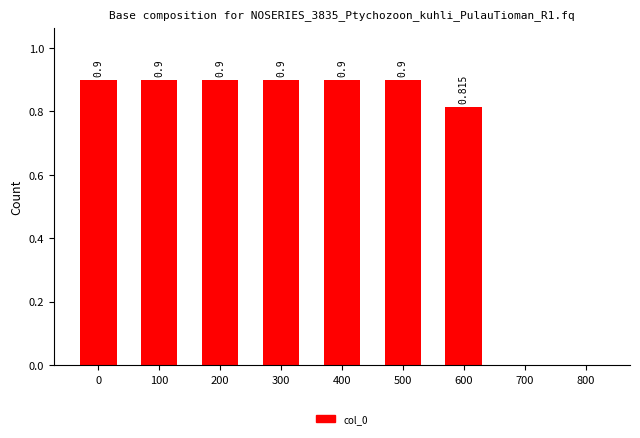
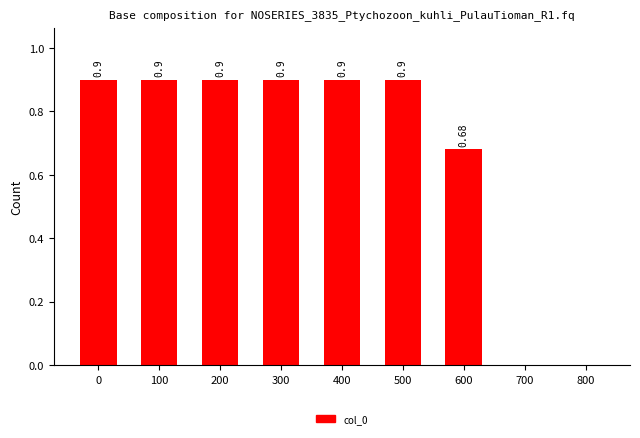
600: 0.815 -> 0.68
